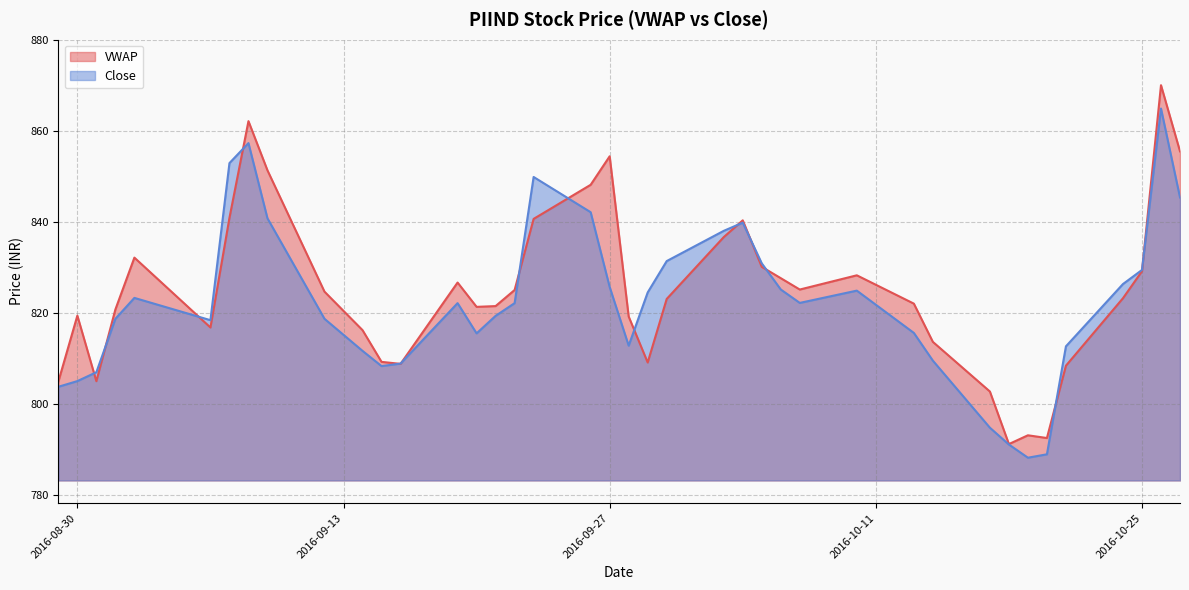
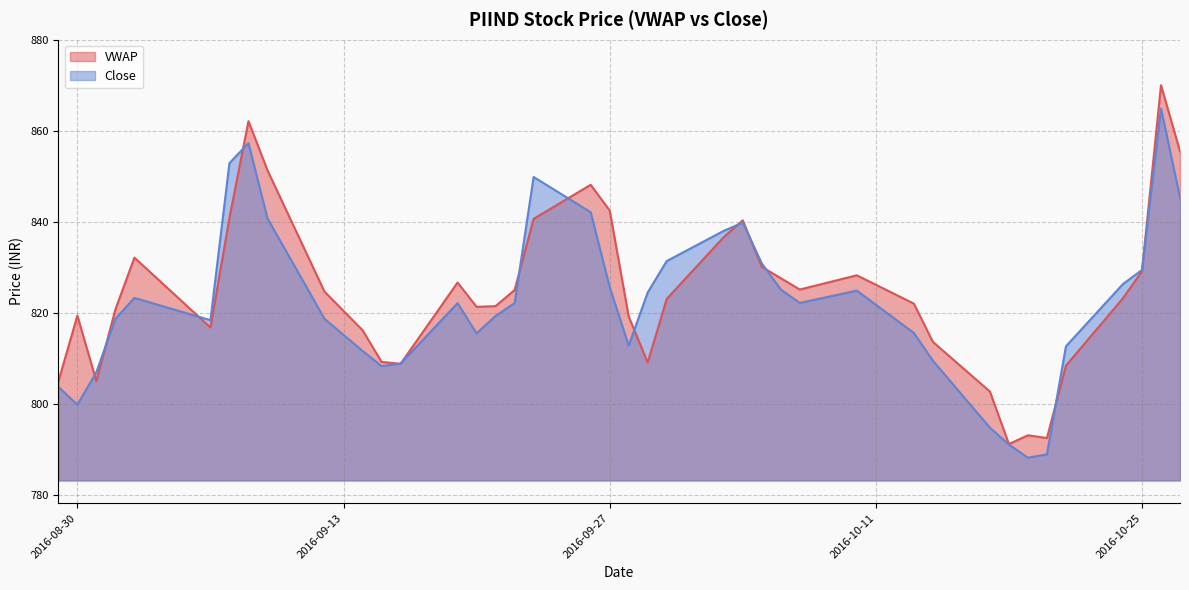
Close, 2016-08-30: 805 -> 800
VWAP, 2016-09-27: 854 -> 843
